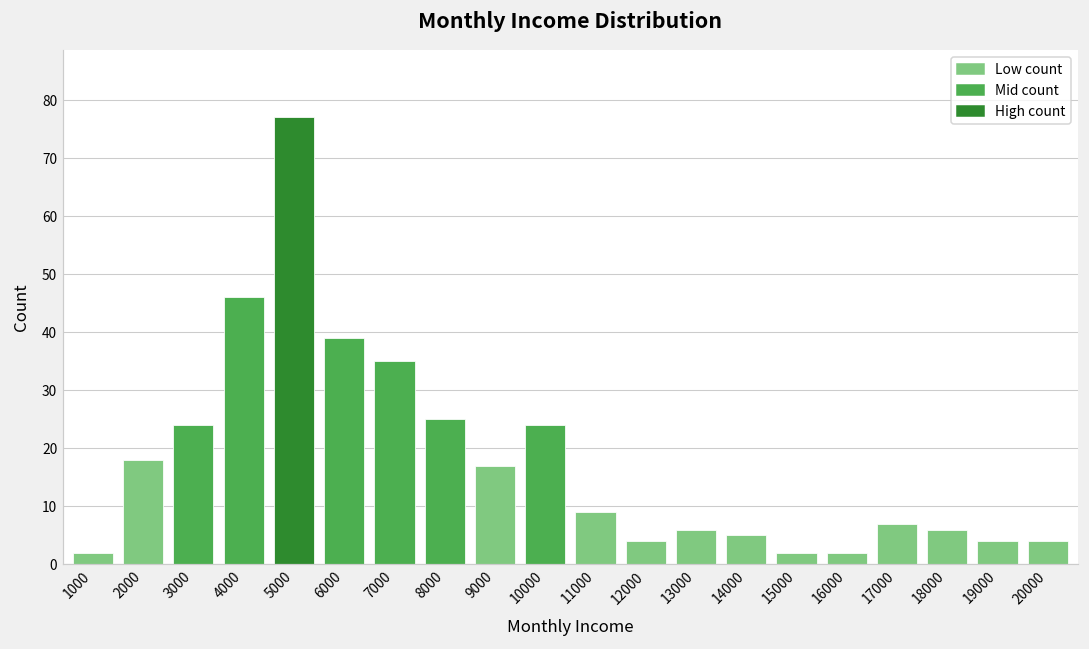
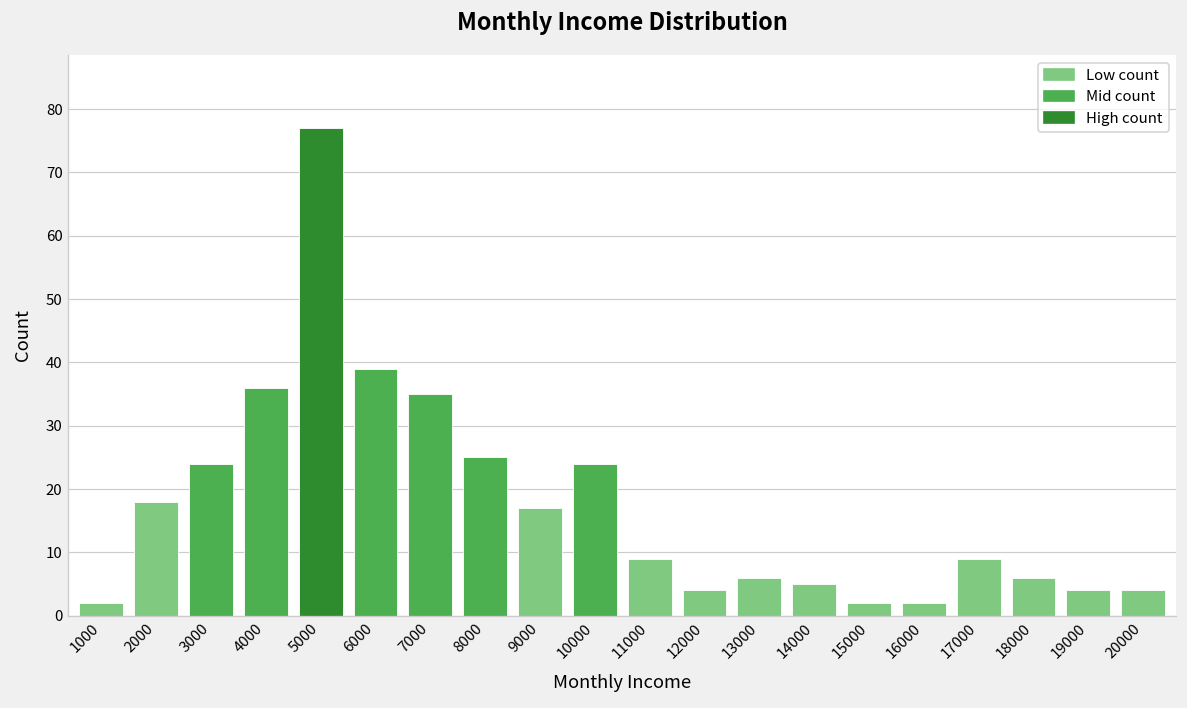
4000: 46 -> 36
17000: 7 -> 9
